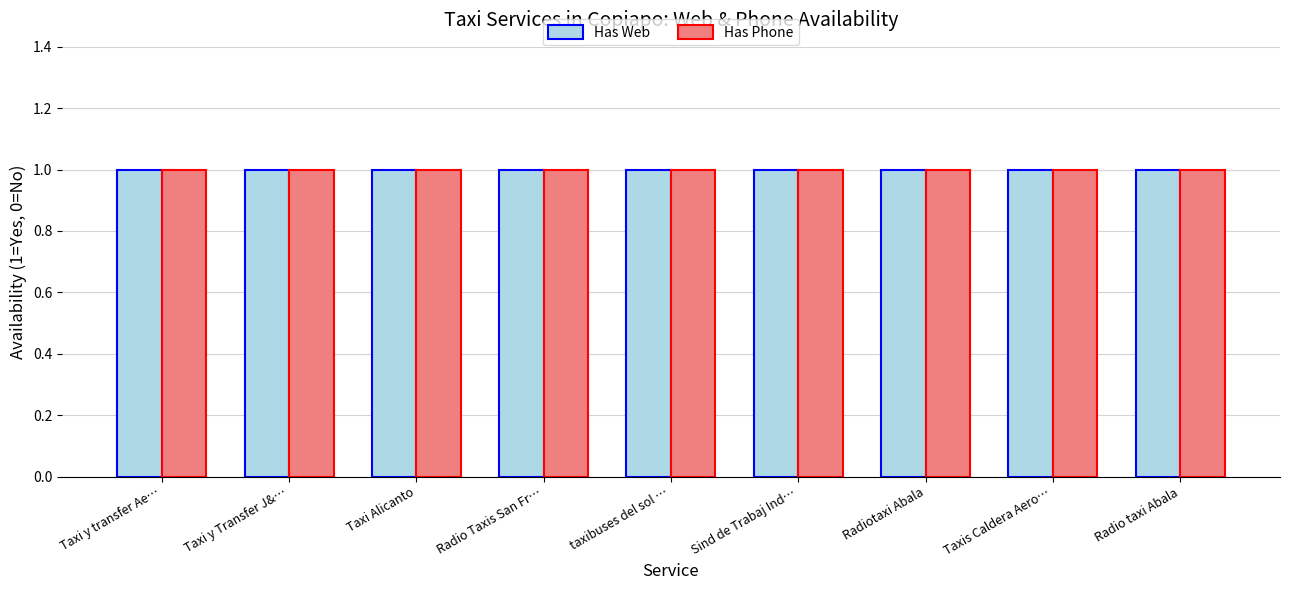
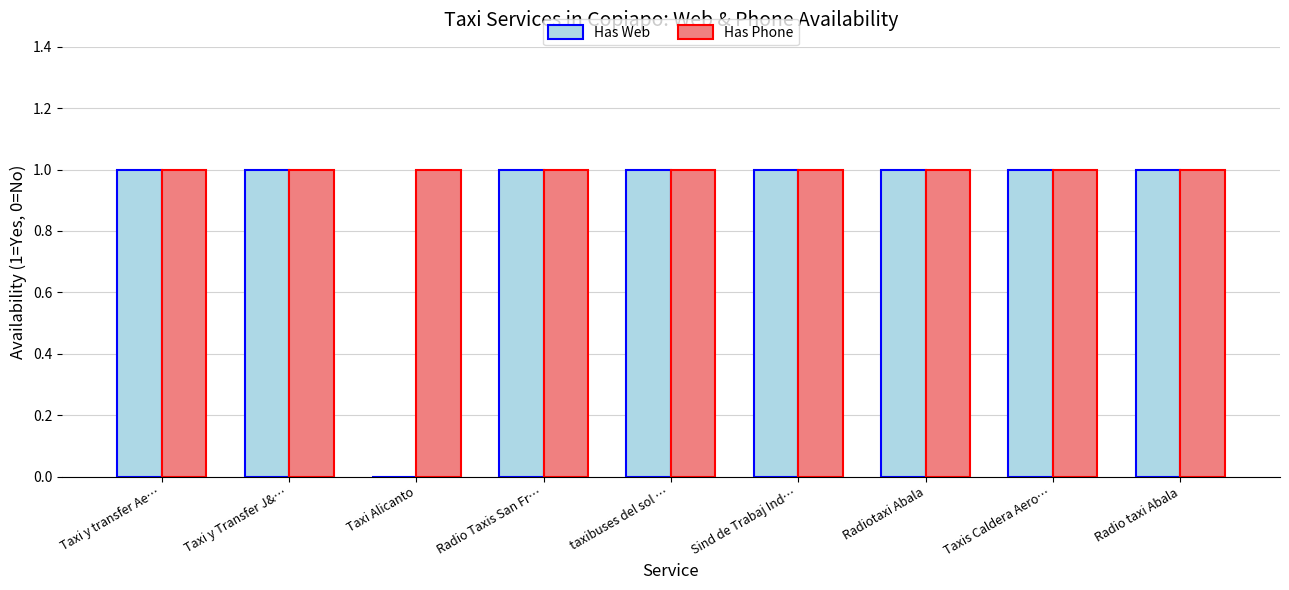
Has Web, Taxi Alicanto: 1 -> 0
